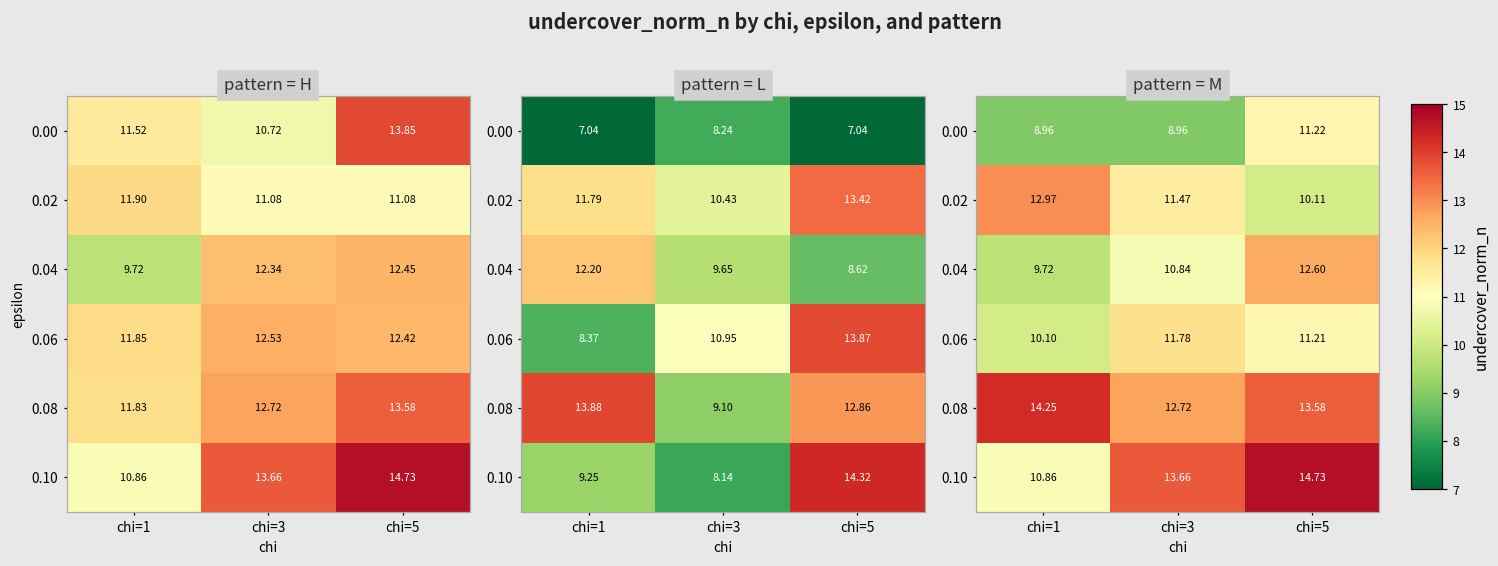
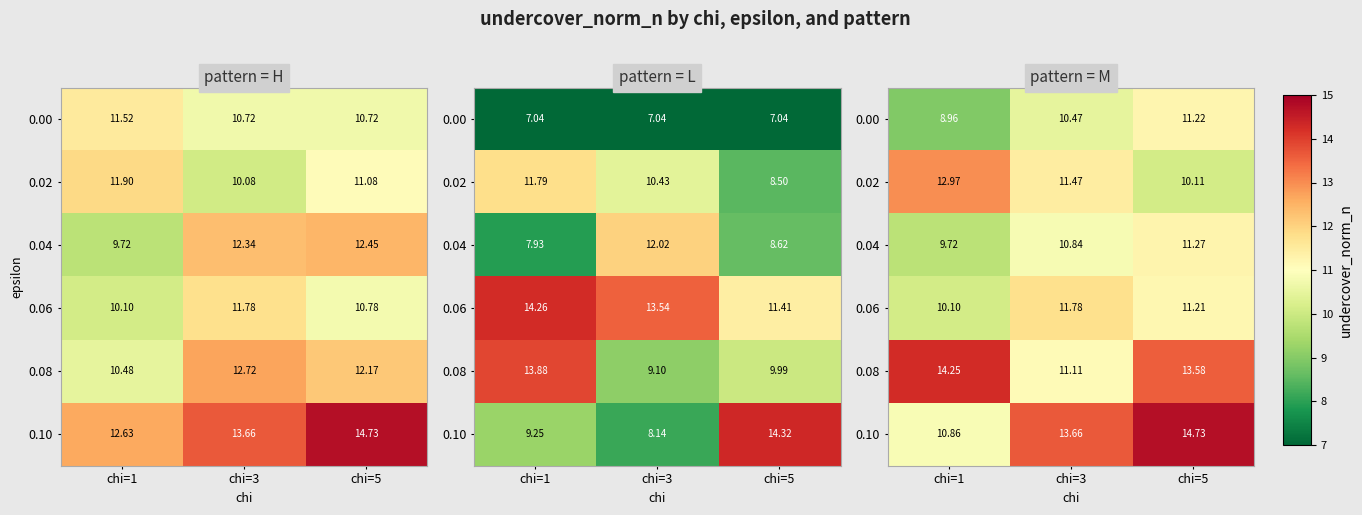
pattern = H, 0.00, chi=5: 13.85 -> 10.72
pattern = H, 0.02, chi=3: 11.08 -> 10.08
pattern = H, 0.06, chi=1: 11.85 -> 10.10
pattern = H, 0.06, chi=3: 12.53 -> 11.78
pattern = H, 0.06, chi=5: 12.42 -> 10.78
pattern = H, 0.08, chi=1: 11.83 -> 10.48
pattern = H, 0.08, chi=5: 13.58 -> 12.17
pattern = H, 0.10, chi=1: 10.86 -> 12.63
pattern = L, 0.00, chi=3: 8.24 -> 7.04
pattern = L, 0.02, chi=5: 13.42 -> 8.50
pattern = L, 0.04, chi=1: 12.20 -> 7.93
pattern = L, 0.04, chi=3: 9.65 -> 12.02
pattern = L, 0.06, chi=1: 8.37 -> 14.26
pattern = L, 0.06, chi=3: 10.95 -> 13.54
pattern = L, 0.06, chi=5: 13.87 -> 11.41
pattern = L, 0.08, chi=5: 12.86 -> 9.99
pattern = M, 0.00, chi=3: 8.96 -> 10.47
pattern = M, 0.04, chi=5: 12.60 -> 11.27
pattern = M, 0.08, chi=3: 12.72 -> 11.11
